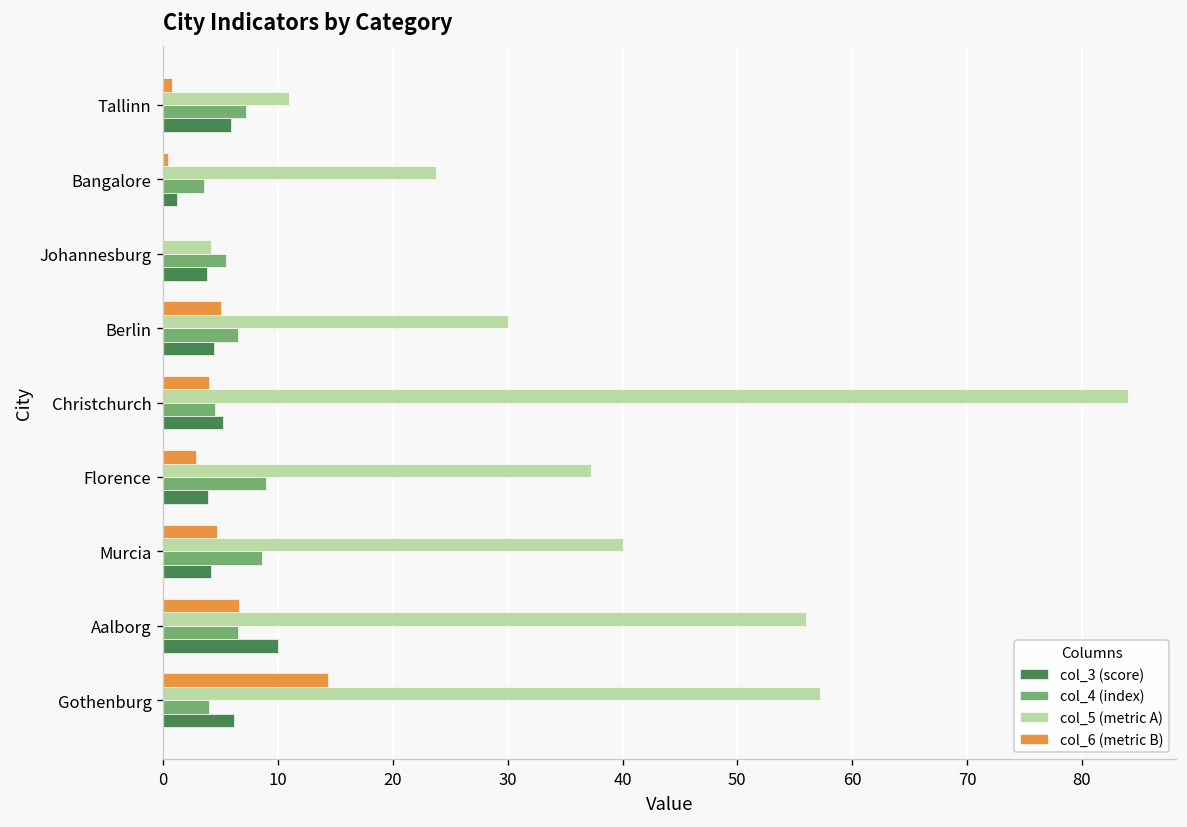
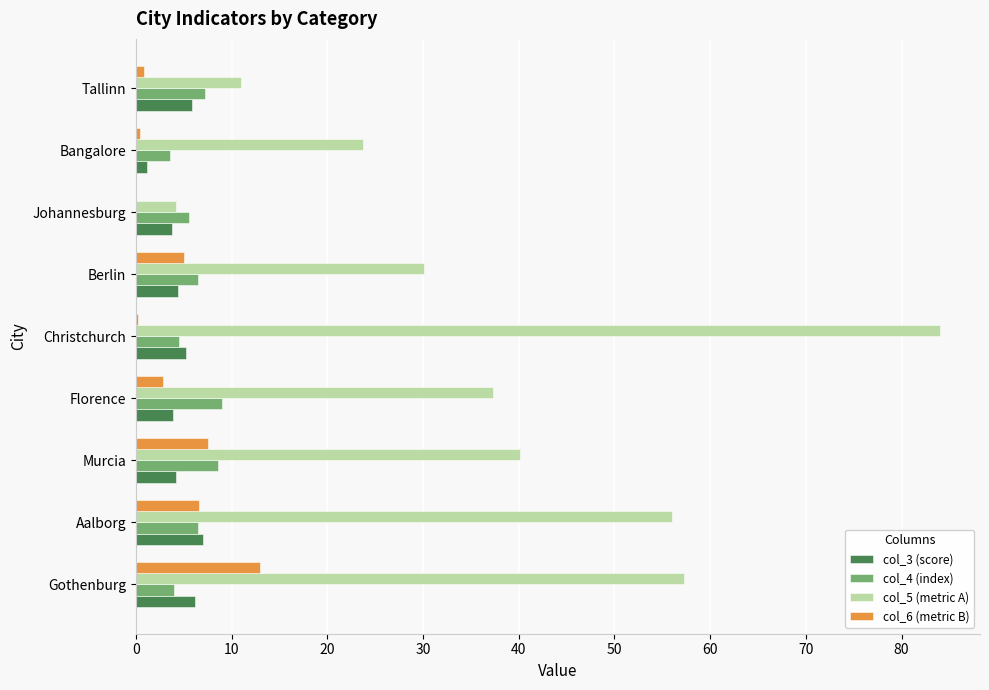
col_6 (metric B), Christchurch: 4 -> 0
col_6 (metric B), Murcia: 5 -> 8
col_3 (score), Aalborg: 10 -> 7
col_6 (metric B), Gothenburg: 14 -> 13
